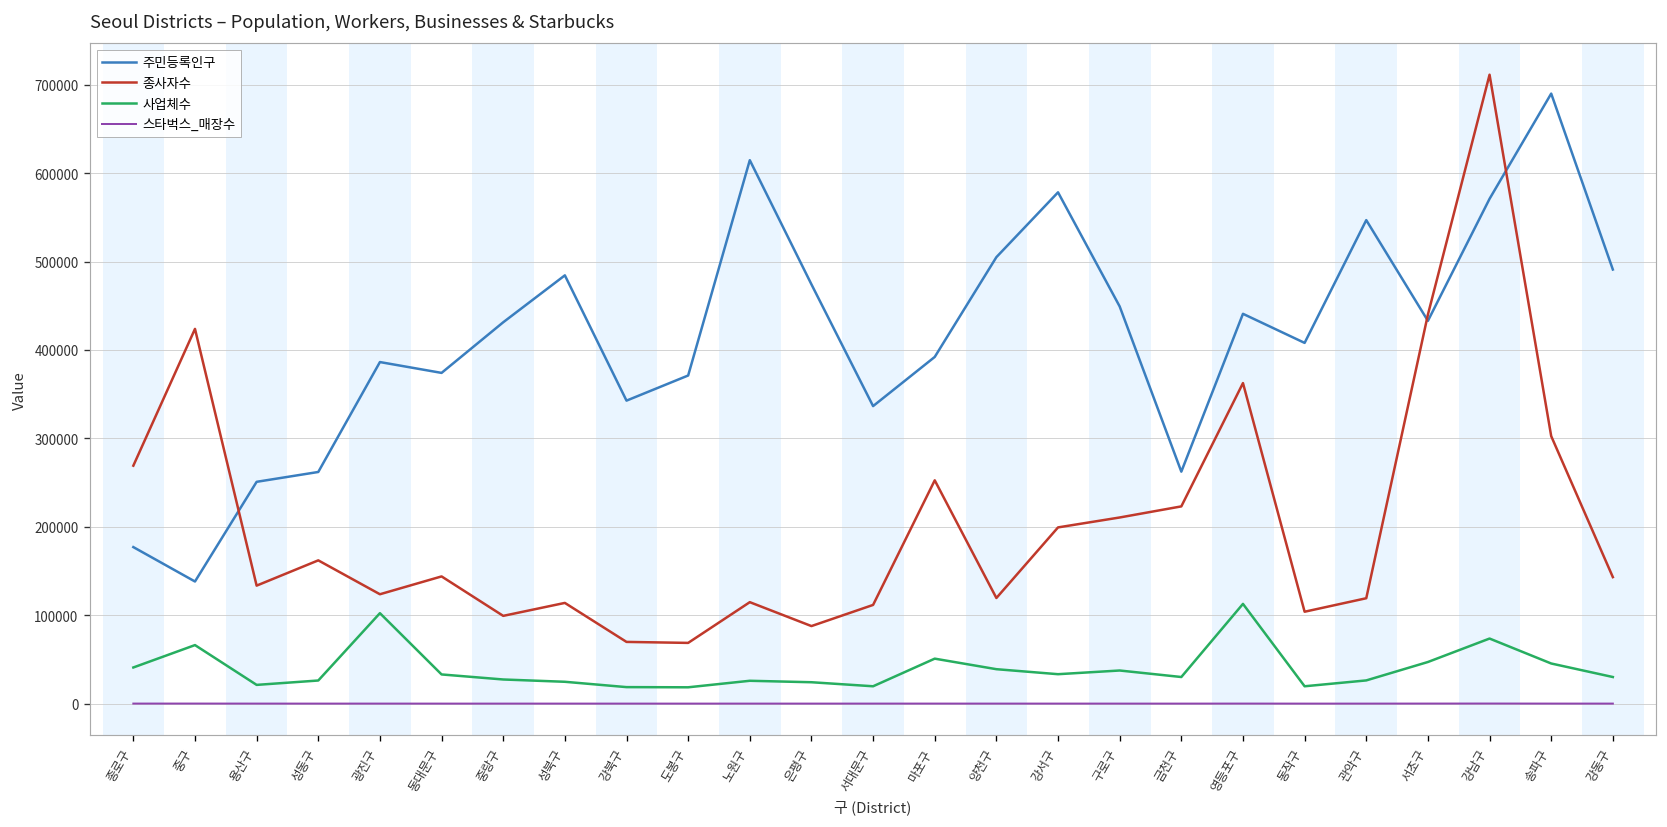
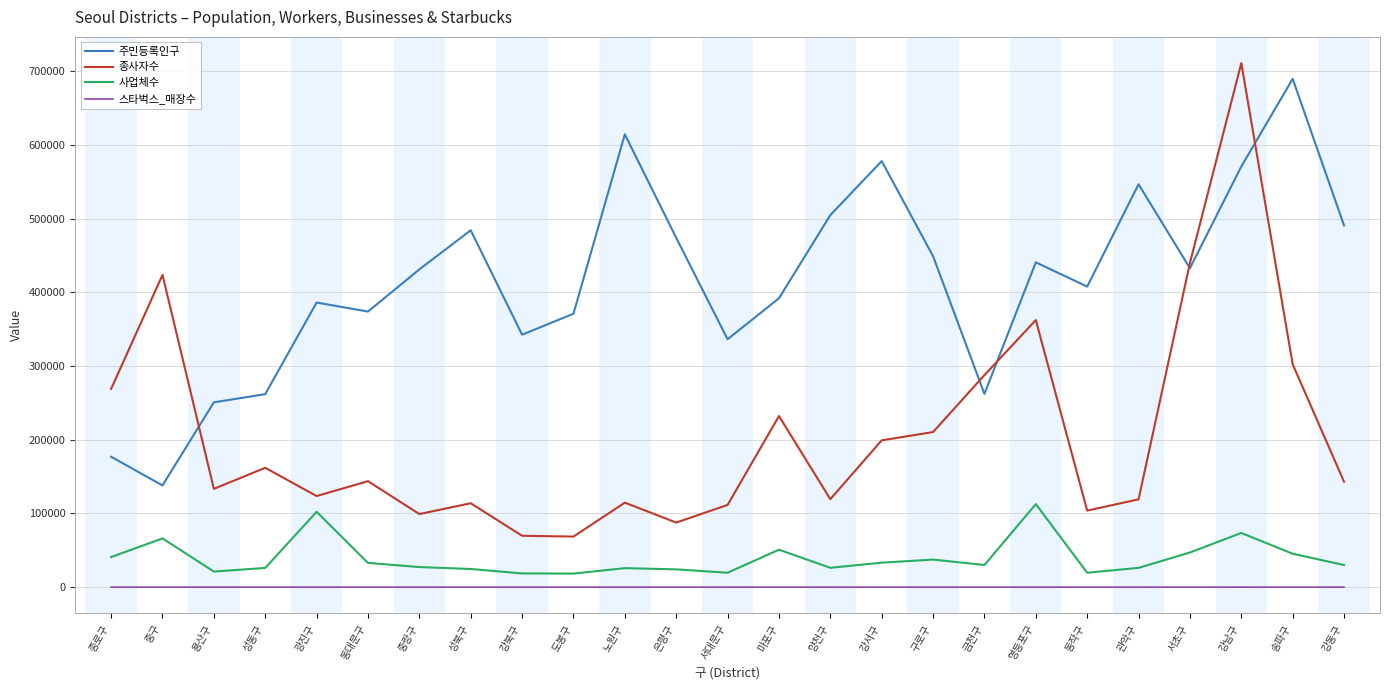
종사자수, 마포구: 250000 -> 230000
사업체수, 양천구: 40000 -> 30000
종사자수, 금천구: 220000 -> 290000
